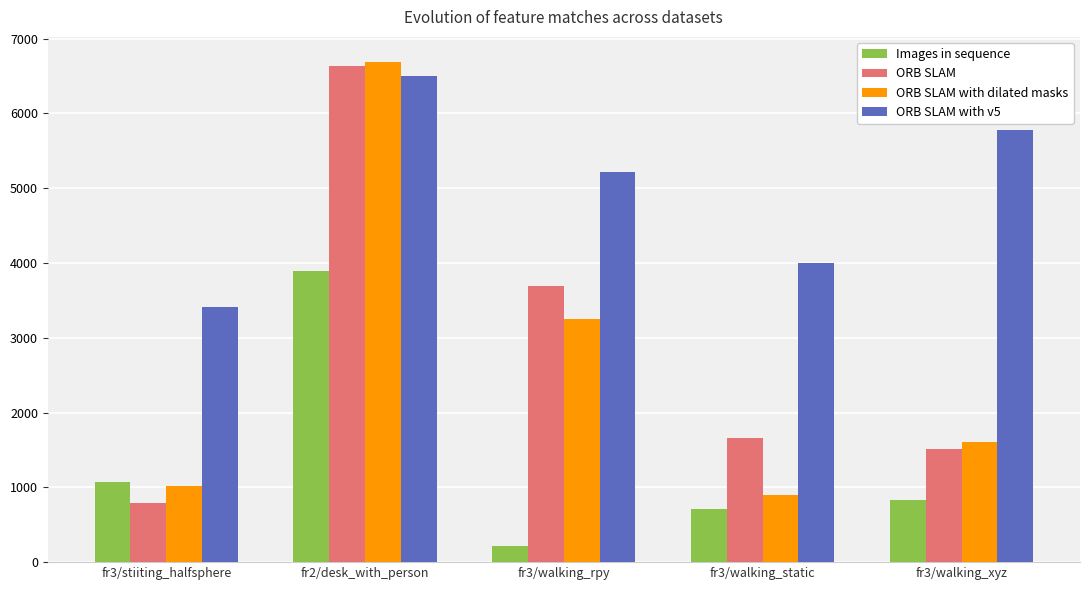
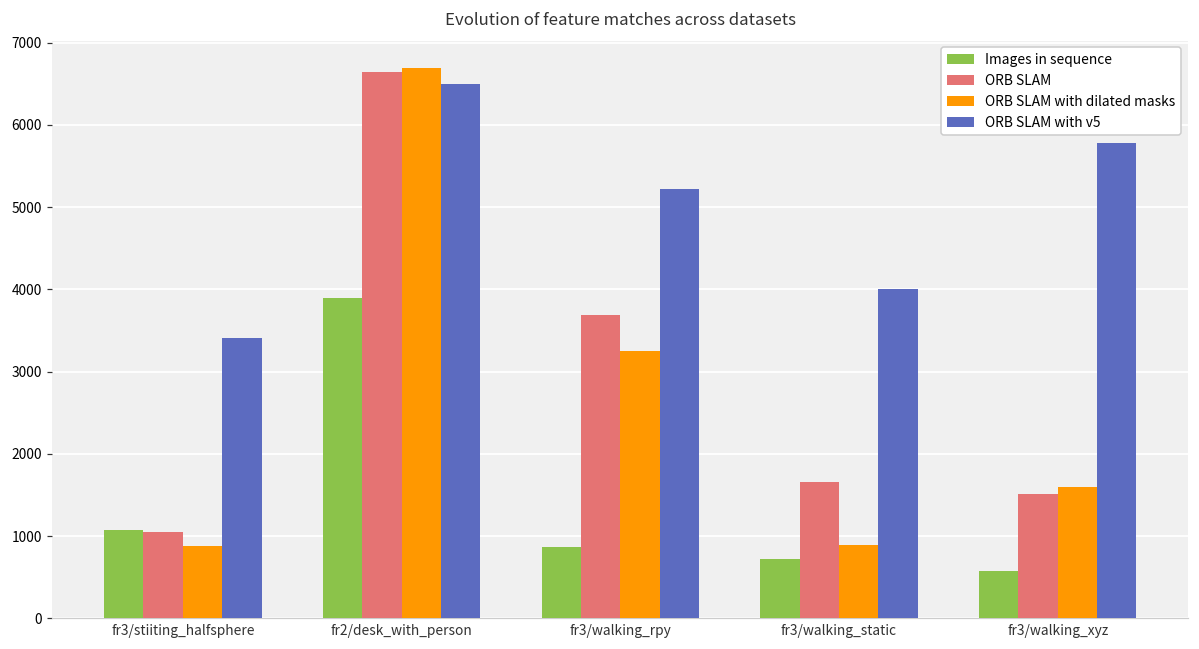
ORB SLAM, fr3/stiiting_halfsphere: 800 -> 1000
ORB SLAM with dilated masks, fr3/stiiting_halfsphere: 1000 -> 900
Images in sequence, fr3/walking_rpy: 200 -> 900
Images in sequence, fr3/walking_xyz: 800 -> 600
